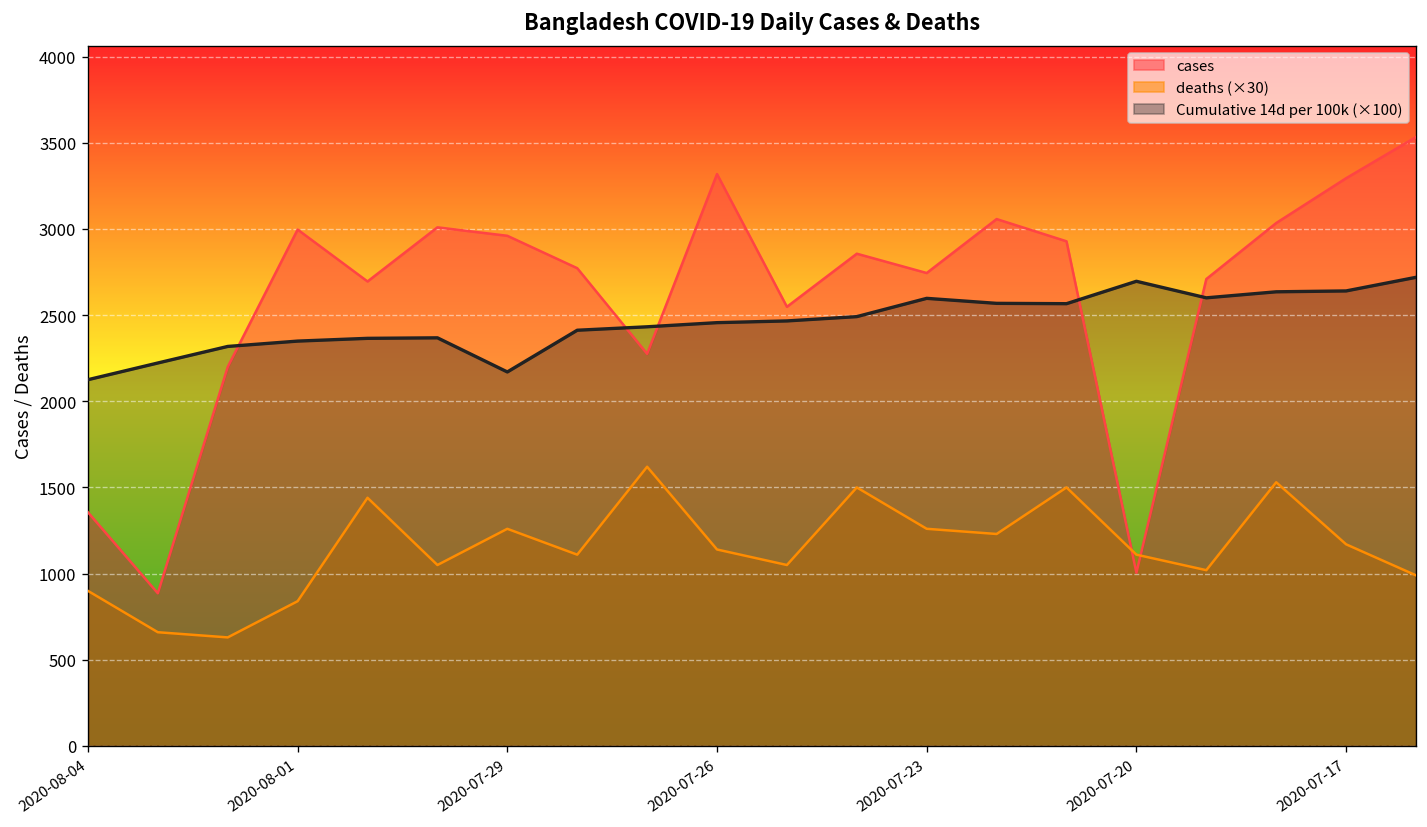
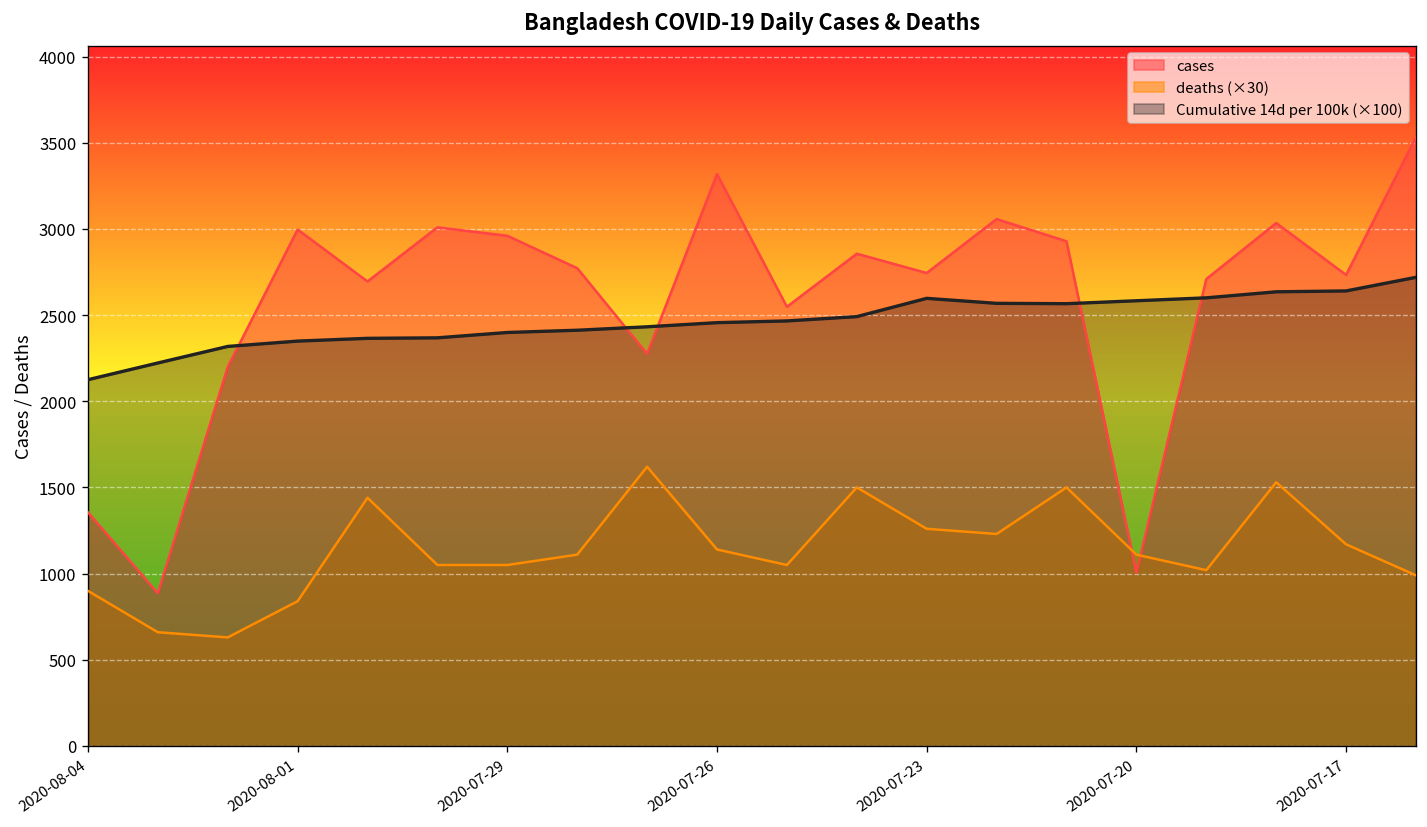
deaths (×30), 2020-07-29: 1260 -> 1050
Cumulative 14d per 100k (×100), 2020-07-29: 2170 -> 2400
Cumulative 14d per 100k (×100), 2020-07-20: 2700 -> 2580
cases, 2020-07-17: 3290 -> 2730
